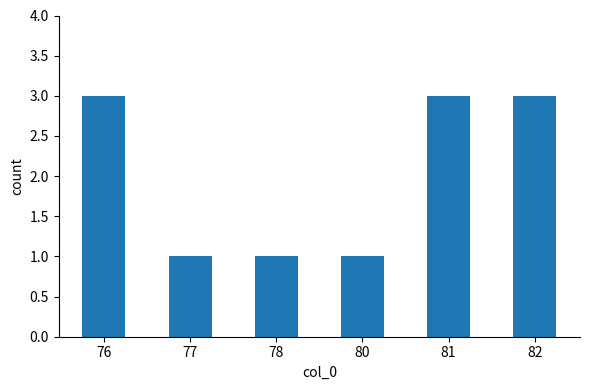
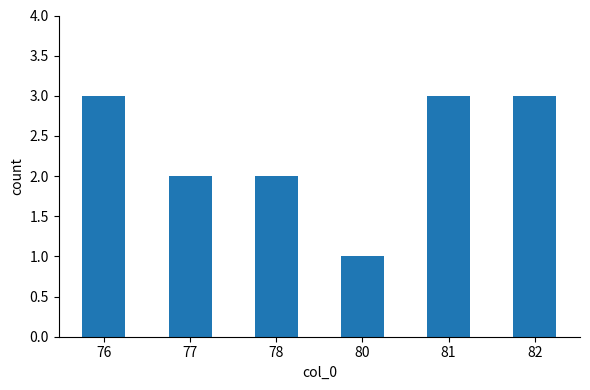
77: 1 -> 2
78: 1 -> 2
